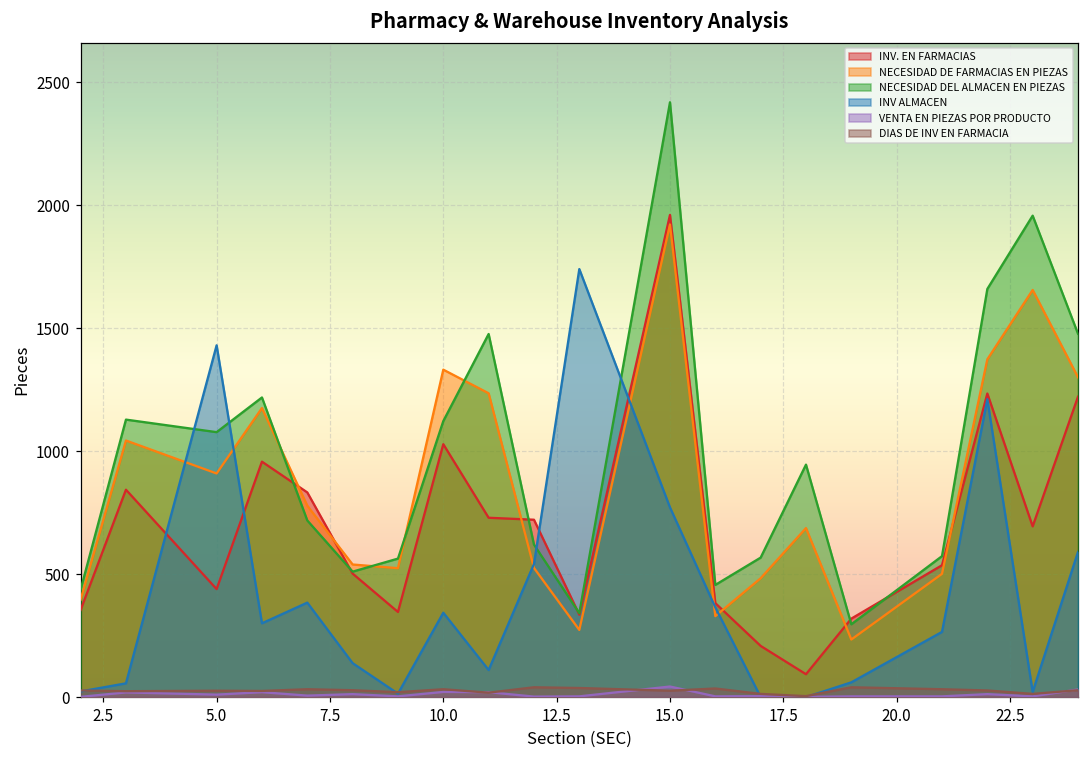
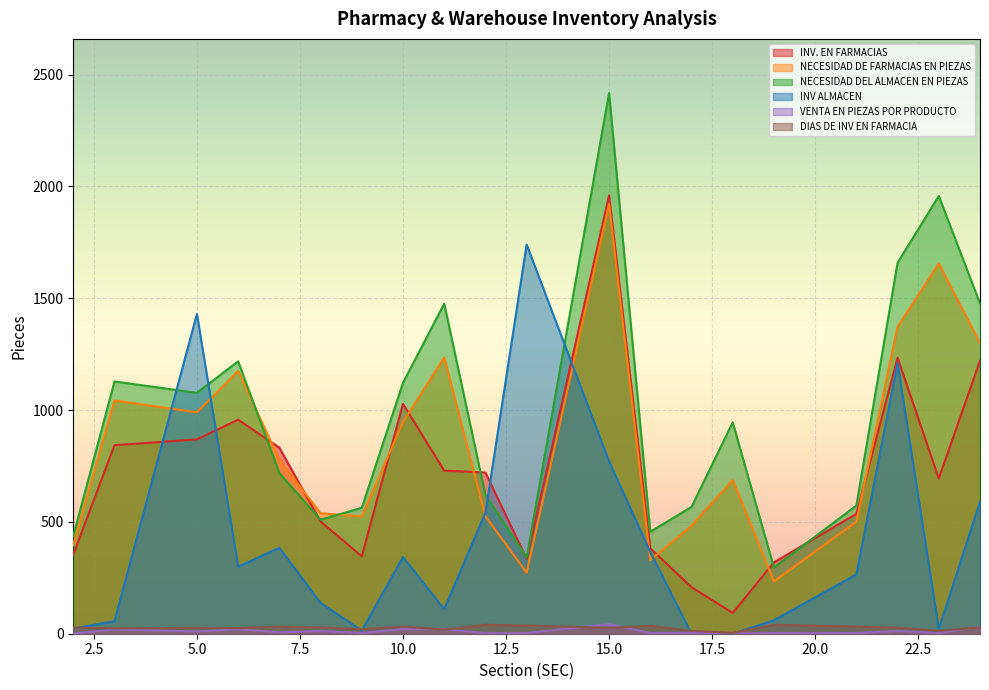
INV. EN FARMACIAS, 5.0: 440 -> 870
NECESIDAD DE FARMACIAS EN PIEZAS, 5.0: 910 -> 990
NECESIDAD DE FARMACIAS EN PIEZAS, 10.0: 1330 -> 950
